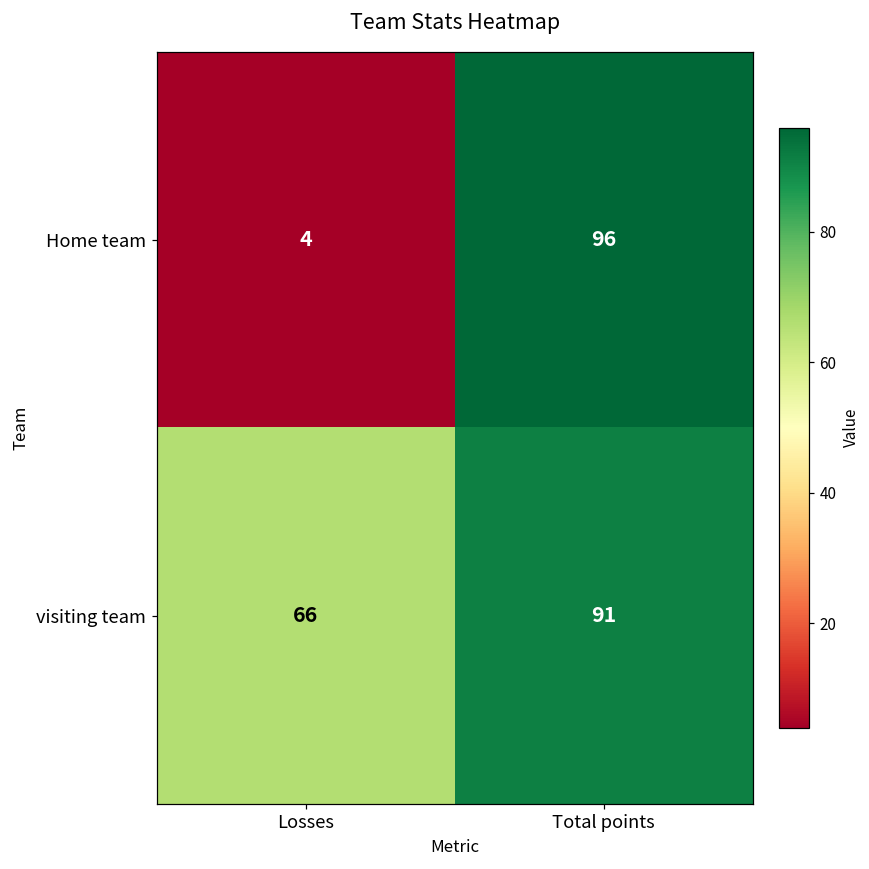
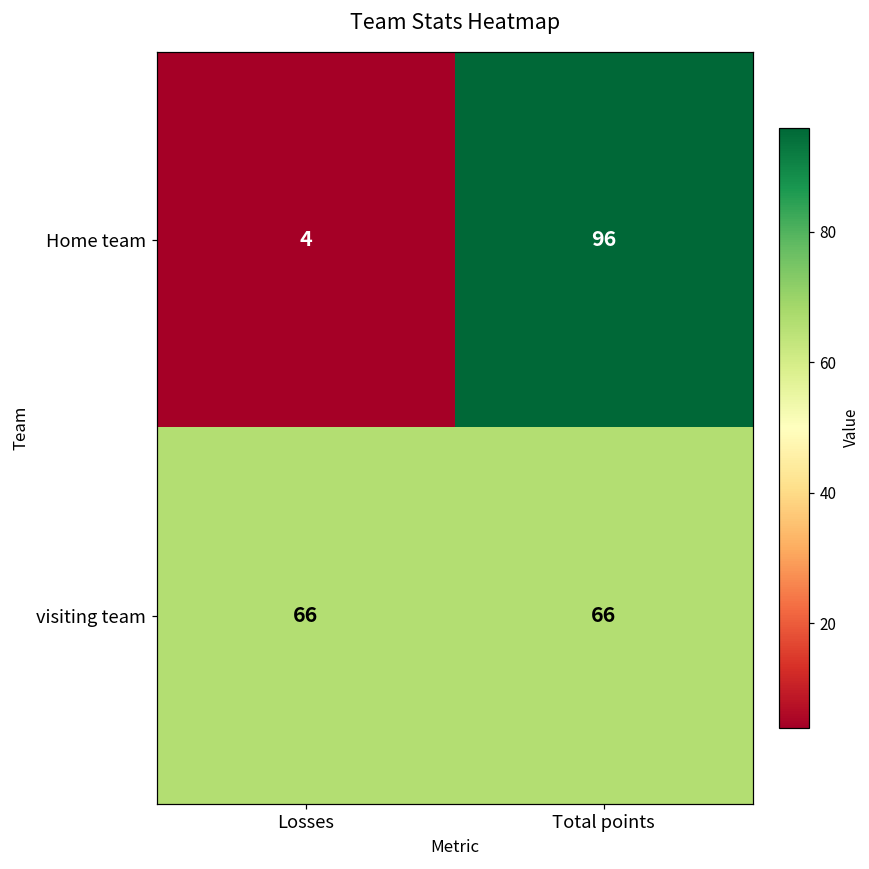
visiting team, Total points: 91 -> 66
